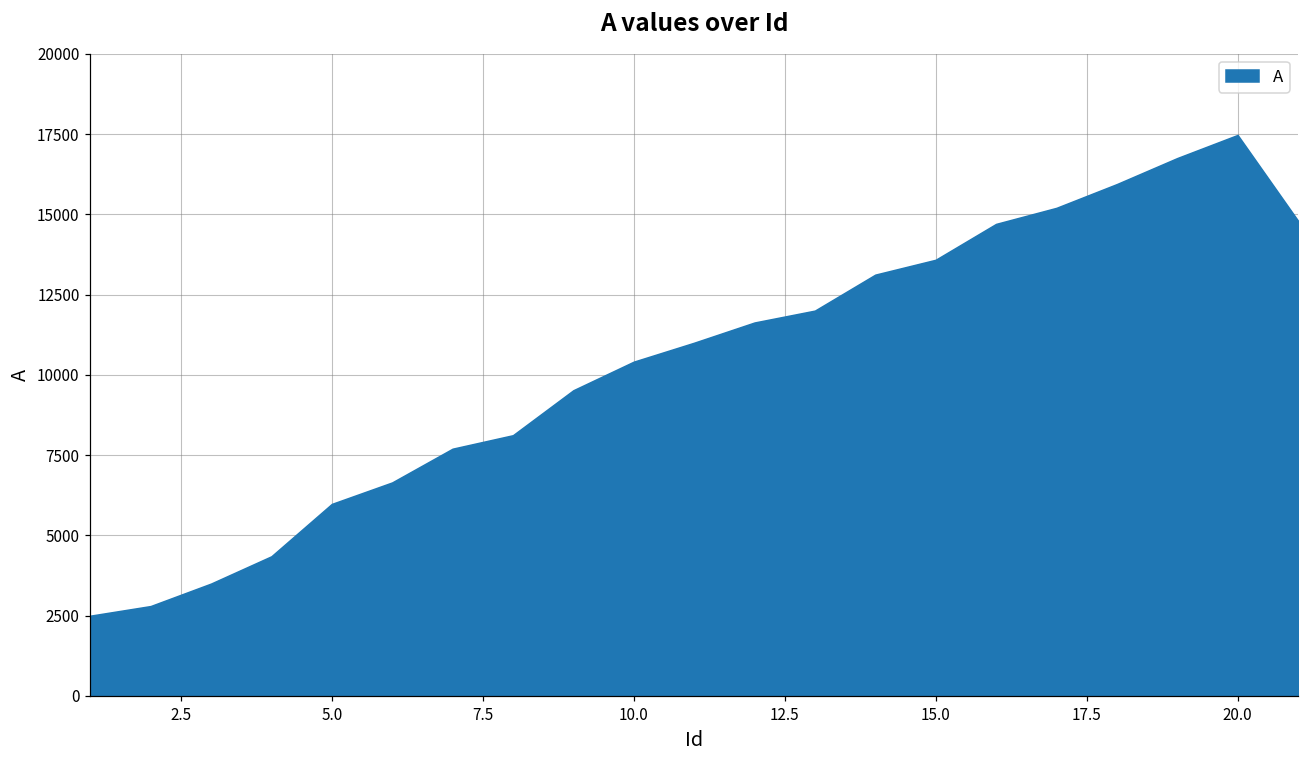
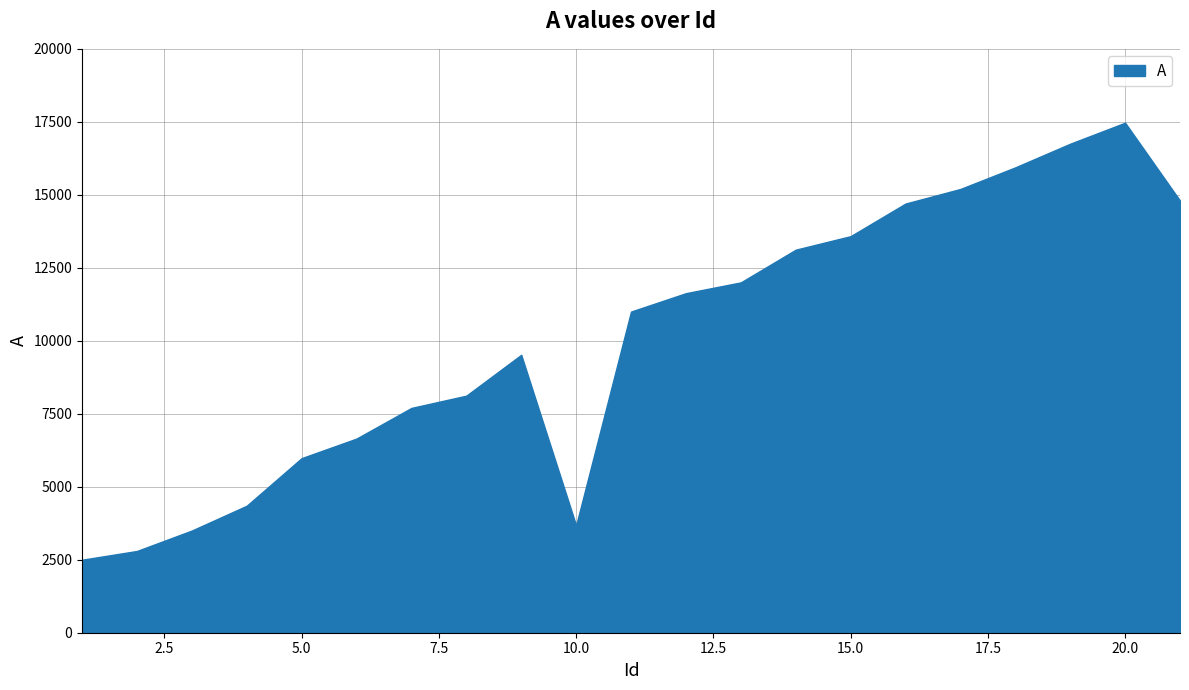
10.0: 10400 -> 3700
